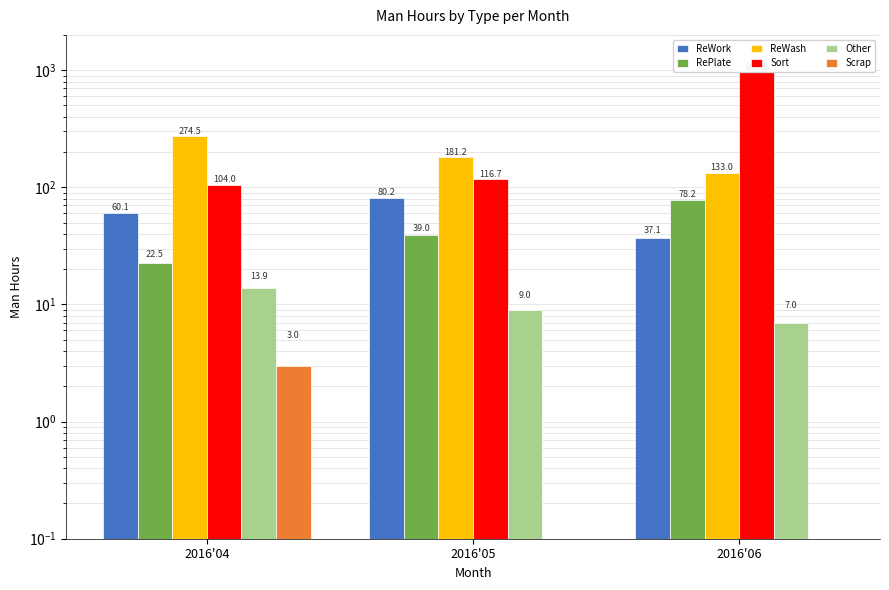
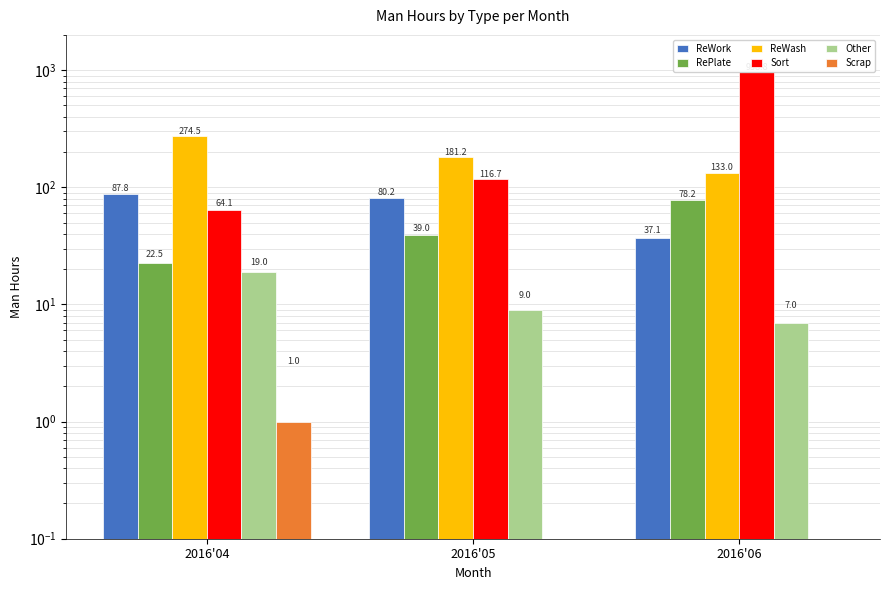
ReWork, 2016'04: 60.1 -> 87.8
Sort, 2016'04: 104.0 -> 64.1
Other, 2016'04: 13.9 -> 19.0
Scrap, 2016'04: 3.0 -> 1.0
